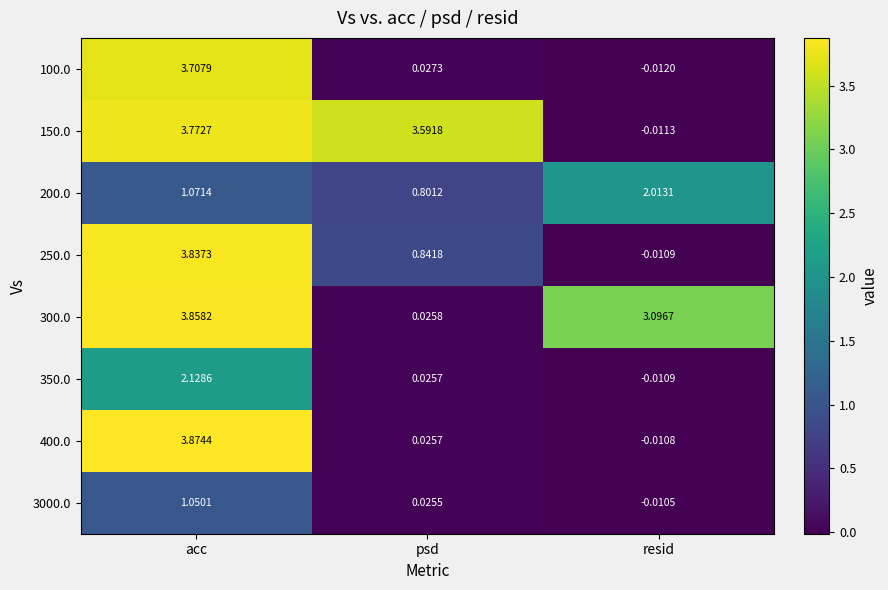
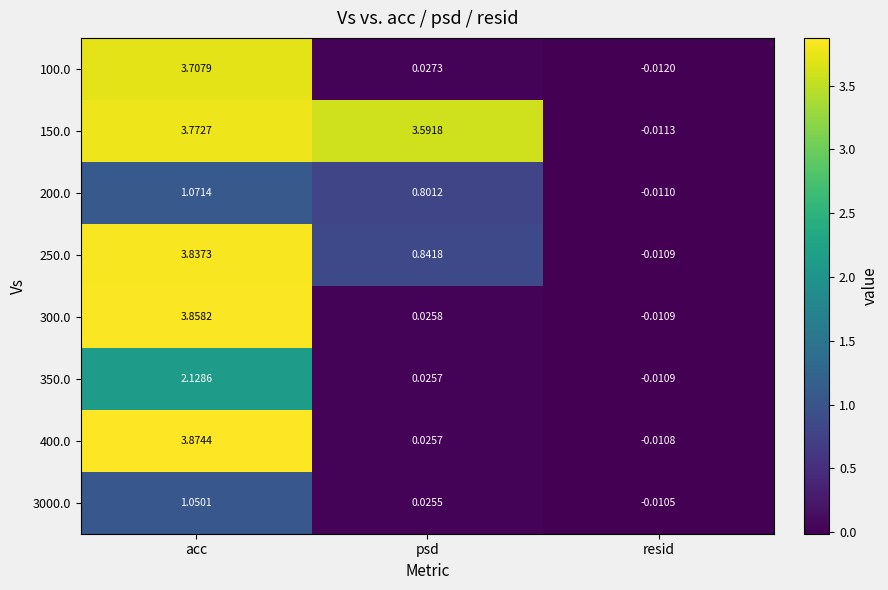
200.0, resid: 2.0131 -> -0.0110
300.0, resid: 3.0967 -> -0.0109
